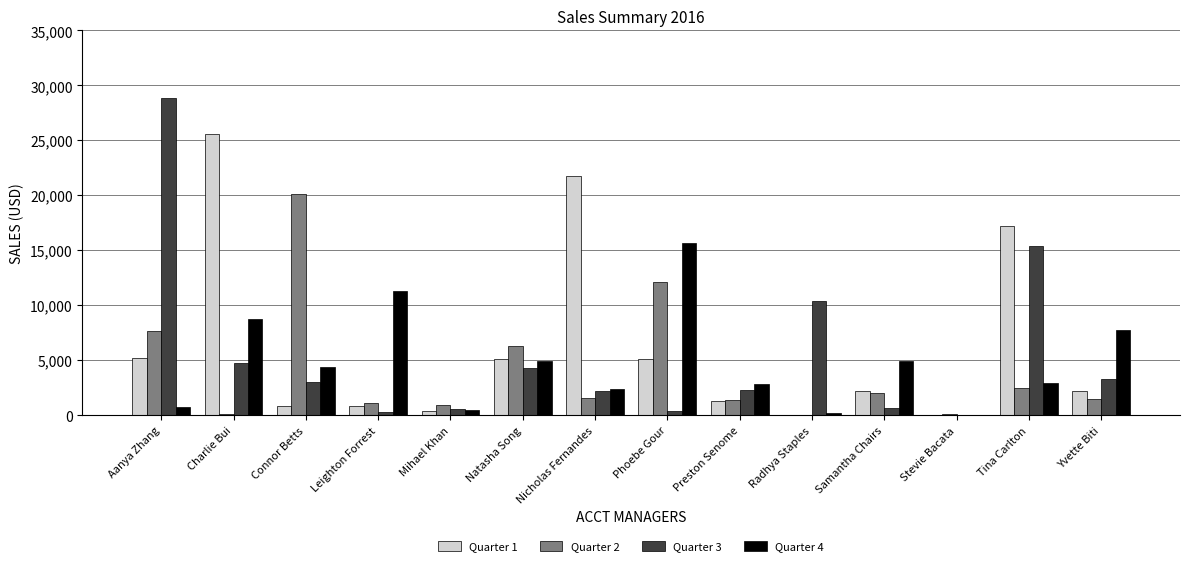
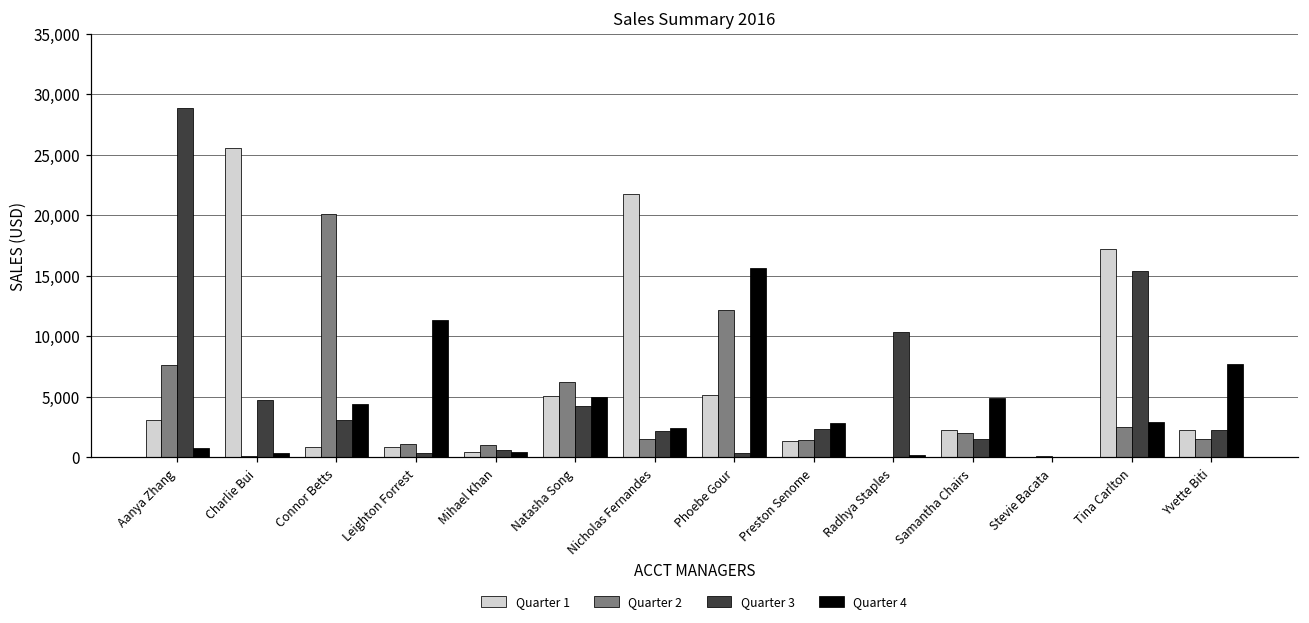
Quarter 1, Aanya Zhang: 5,200 -> 3,100
Quarter 4, Charlie Bui: 8,800 -> 400
Quarter 3, Samantha Chairs: 700 -> 1,500
Quarter 3, Yvette Biti: 3,300 -> 2,300
